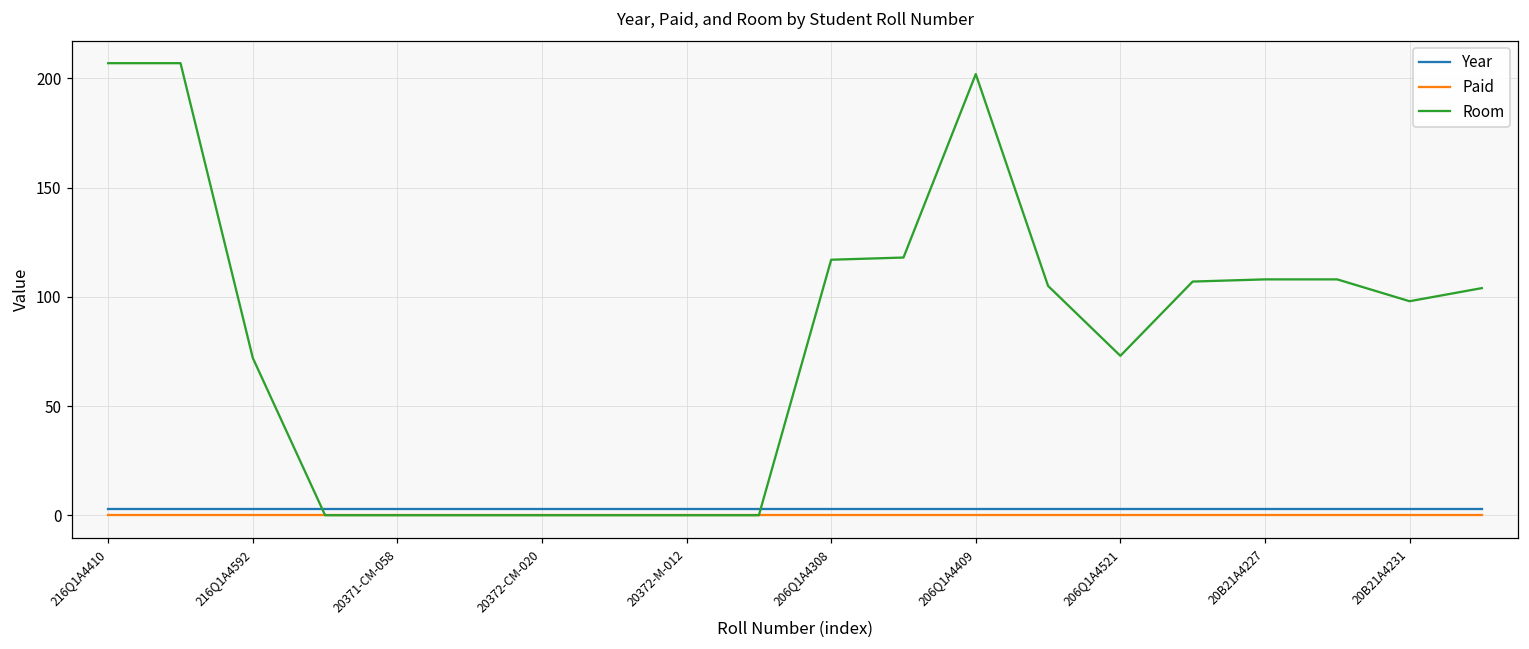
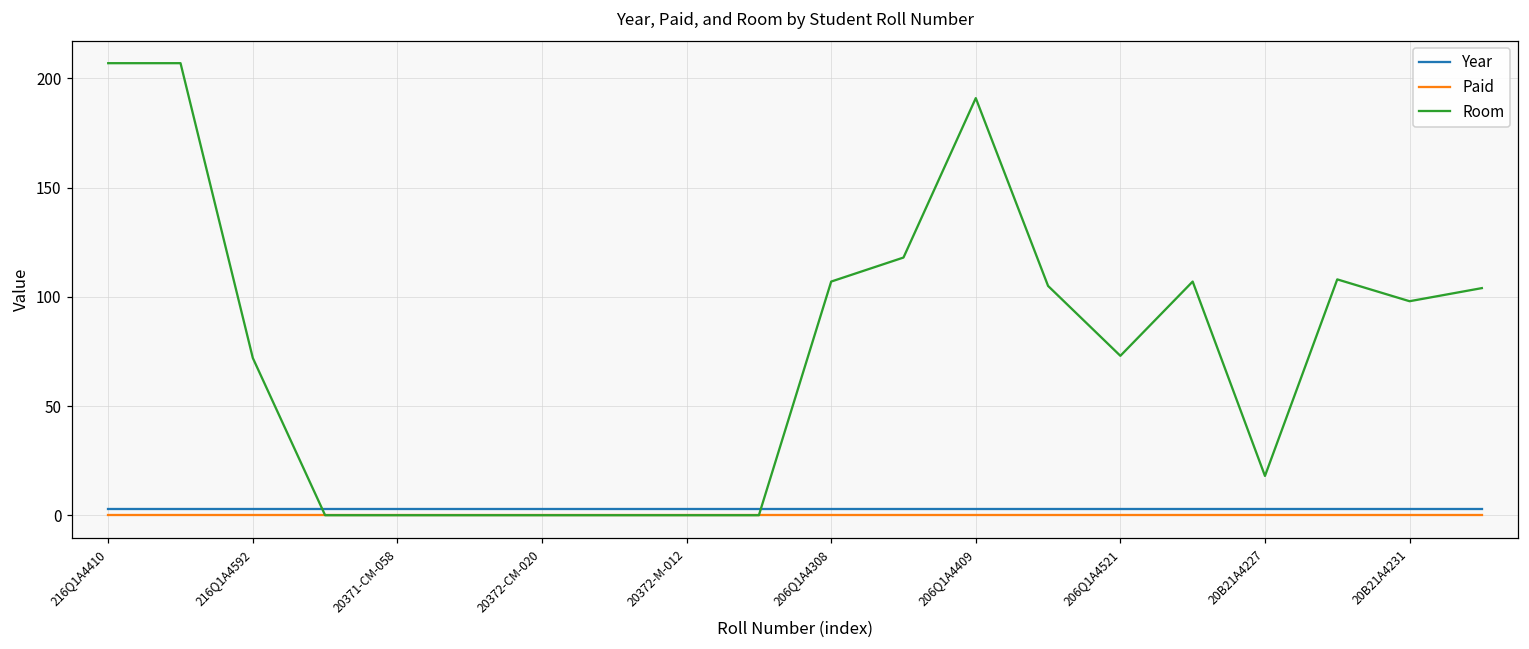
Room, 206Q1A4308: 117 -> 107
Room, 206Q1A4409: 202 -> 191
Room, 20B21A4227: 108 -> 18
